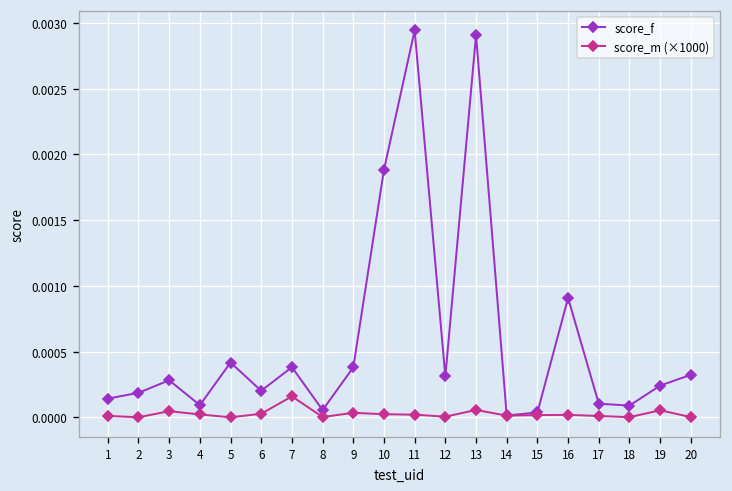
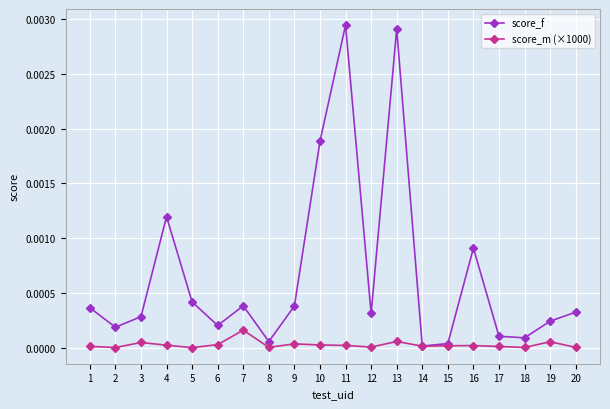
score_f, 1: 0.00014 -> 0.00036
score_f, 4: 0.00009 -> 0.00120
